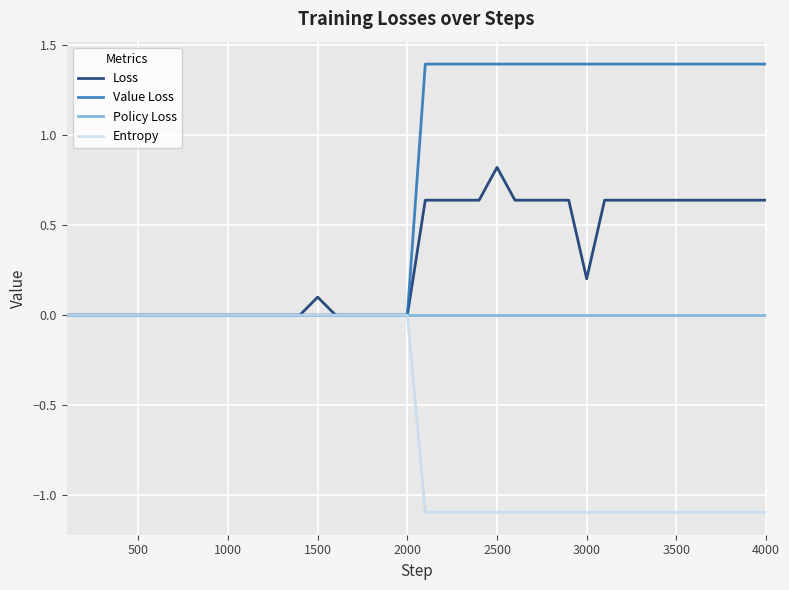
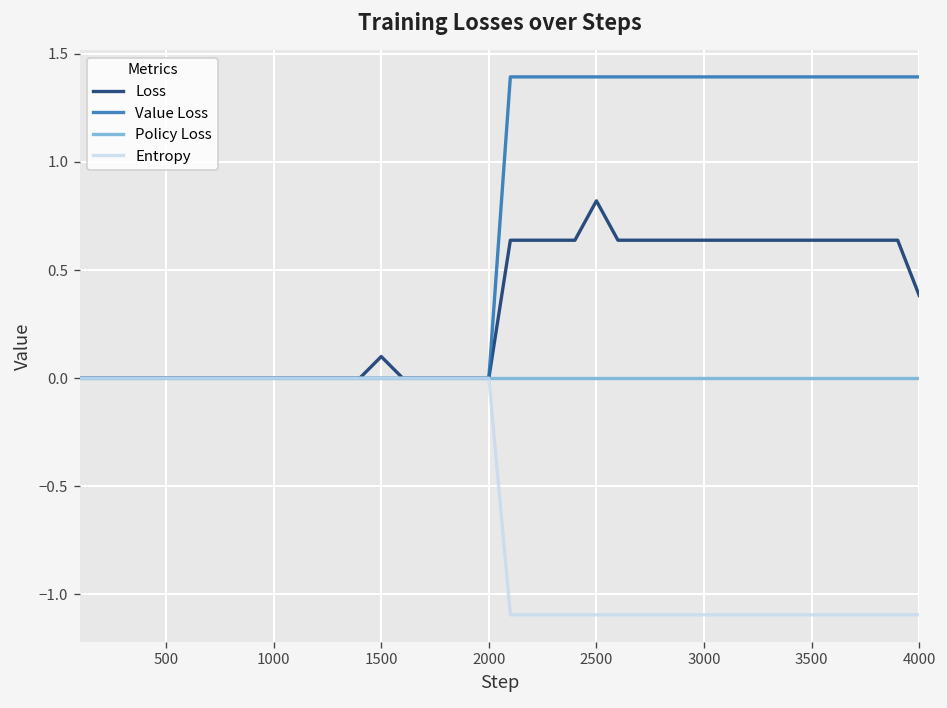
Loss, 3000: 0.20 -> 0.64
Loss, 4000: 0.64 -> 0.38
